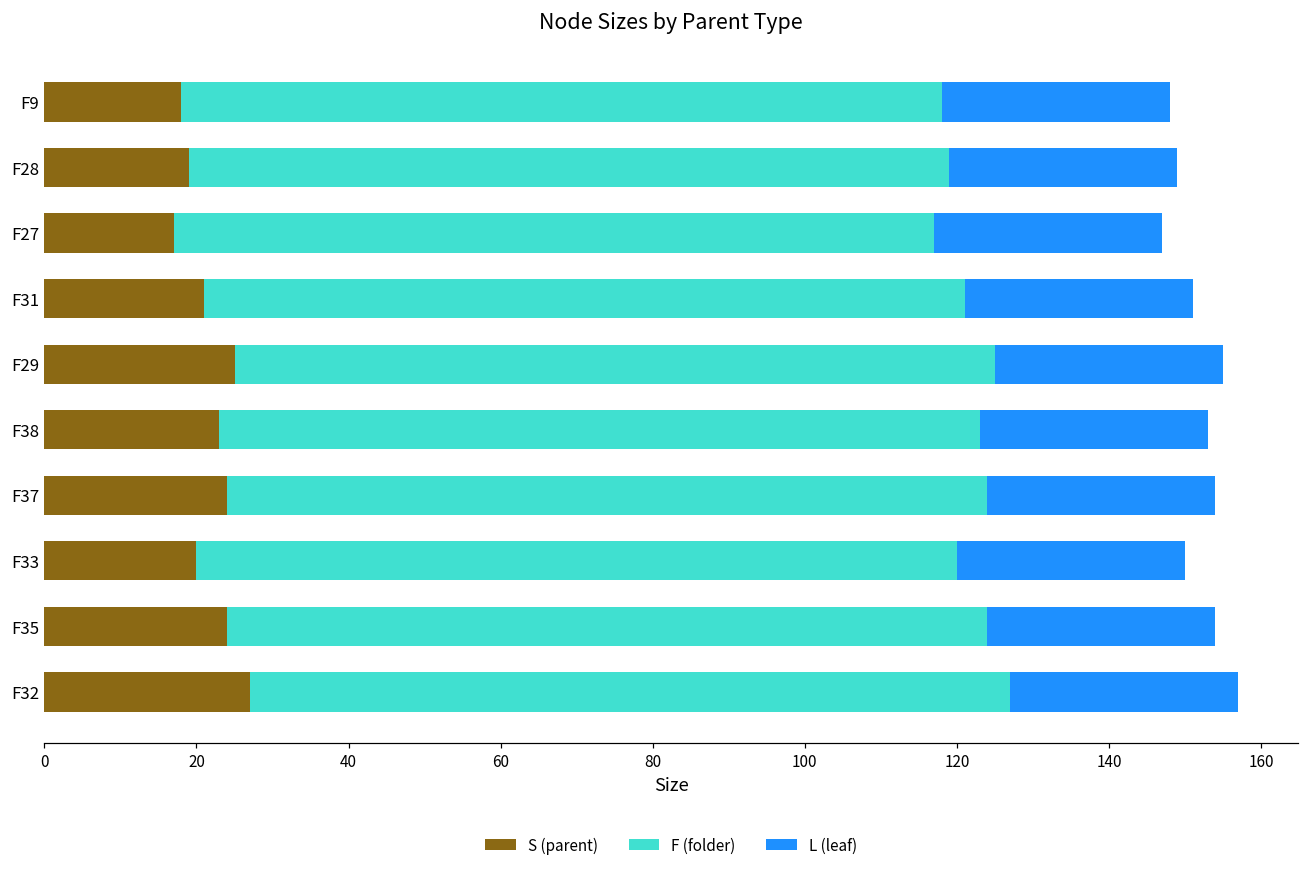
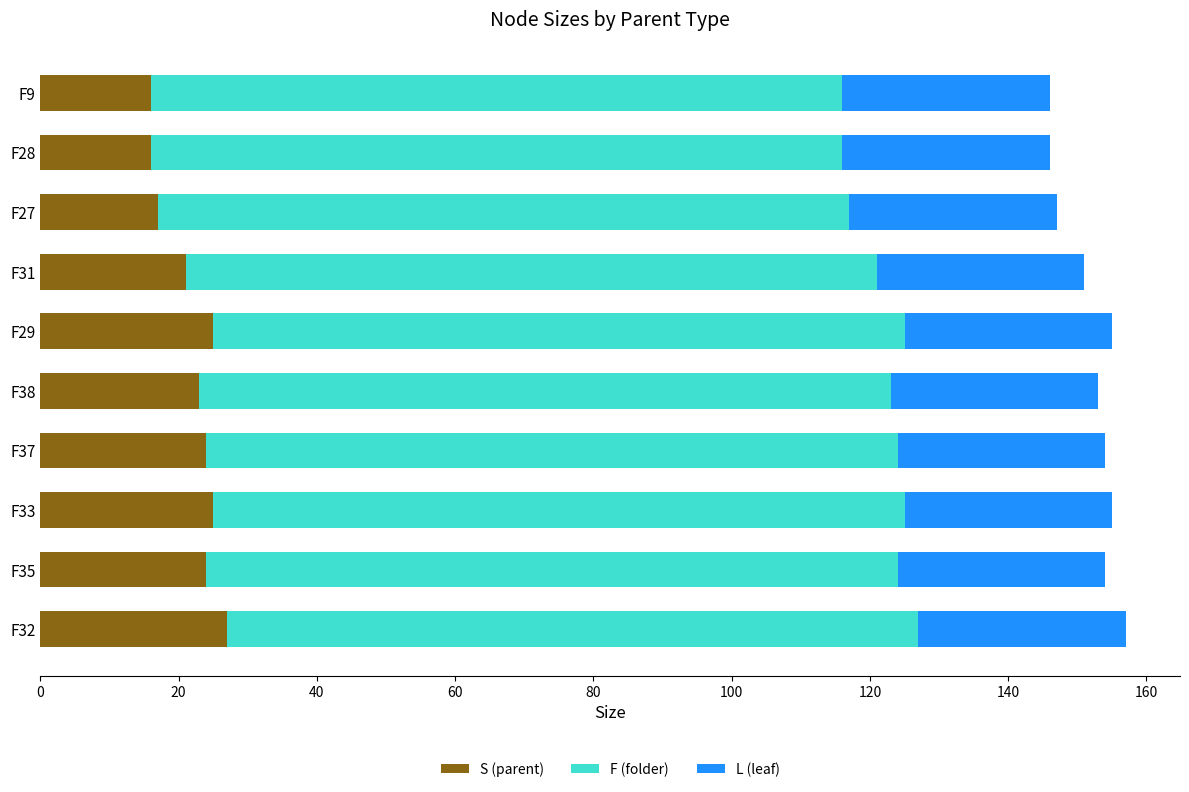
S (parent), F9: 18 -> 16
S (parent), F28: 19 -> 16
S (parent), F33: 20 -> 25
